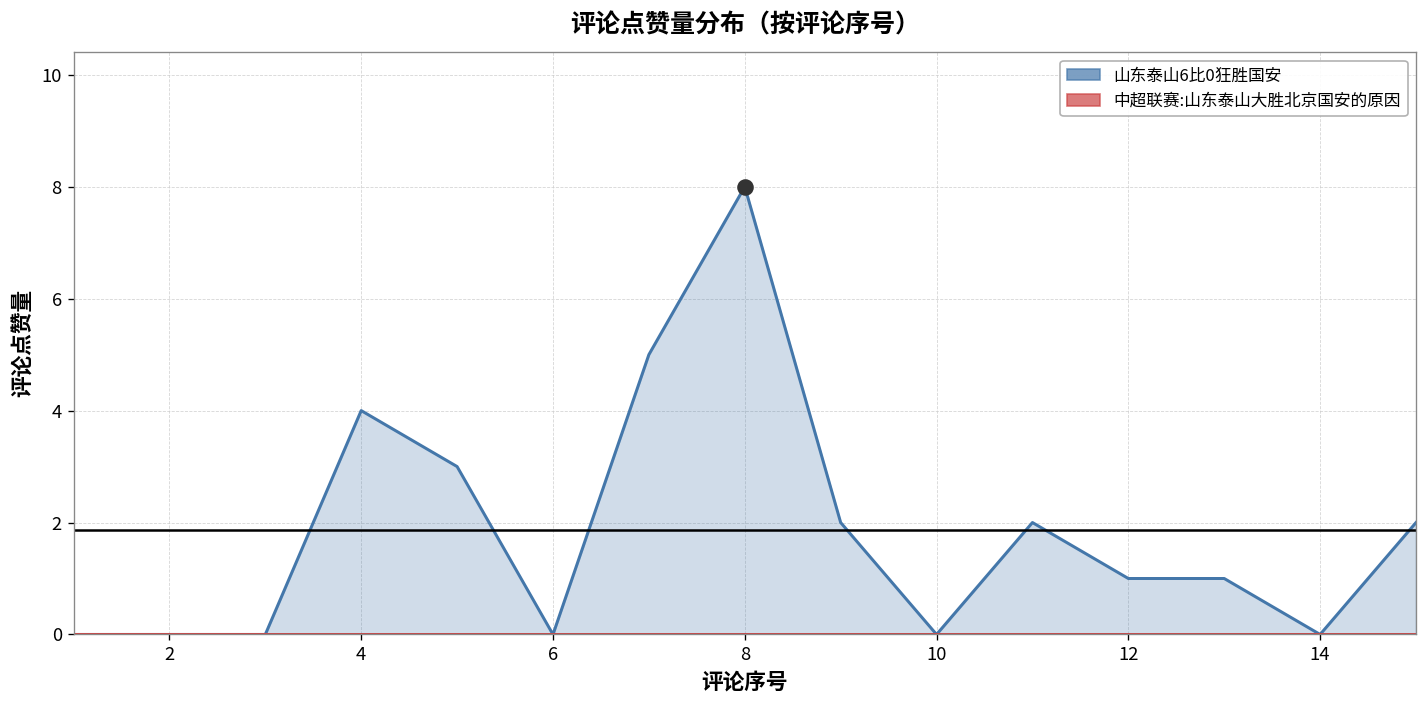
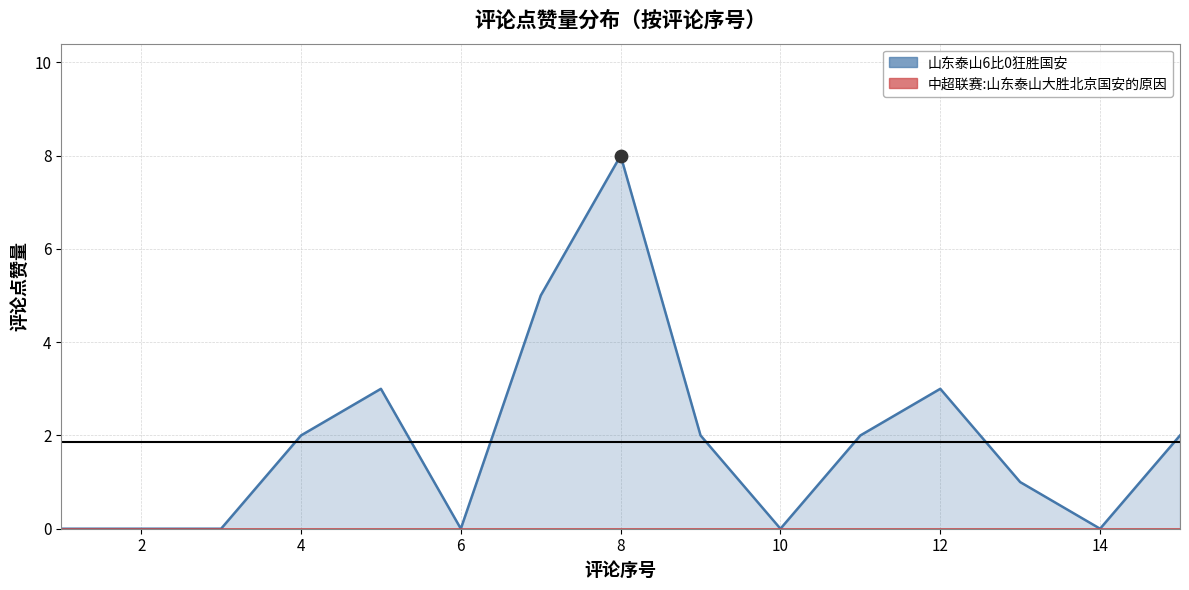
山东泰山6比0狂胜国安, 4: 4 -> 2
山东泰山6比0狂胜国安, 12: 1 -> 3
